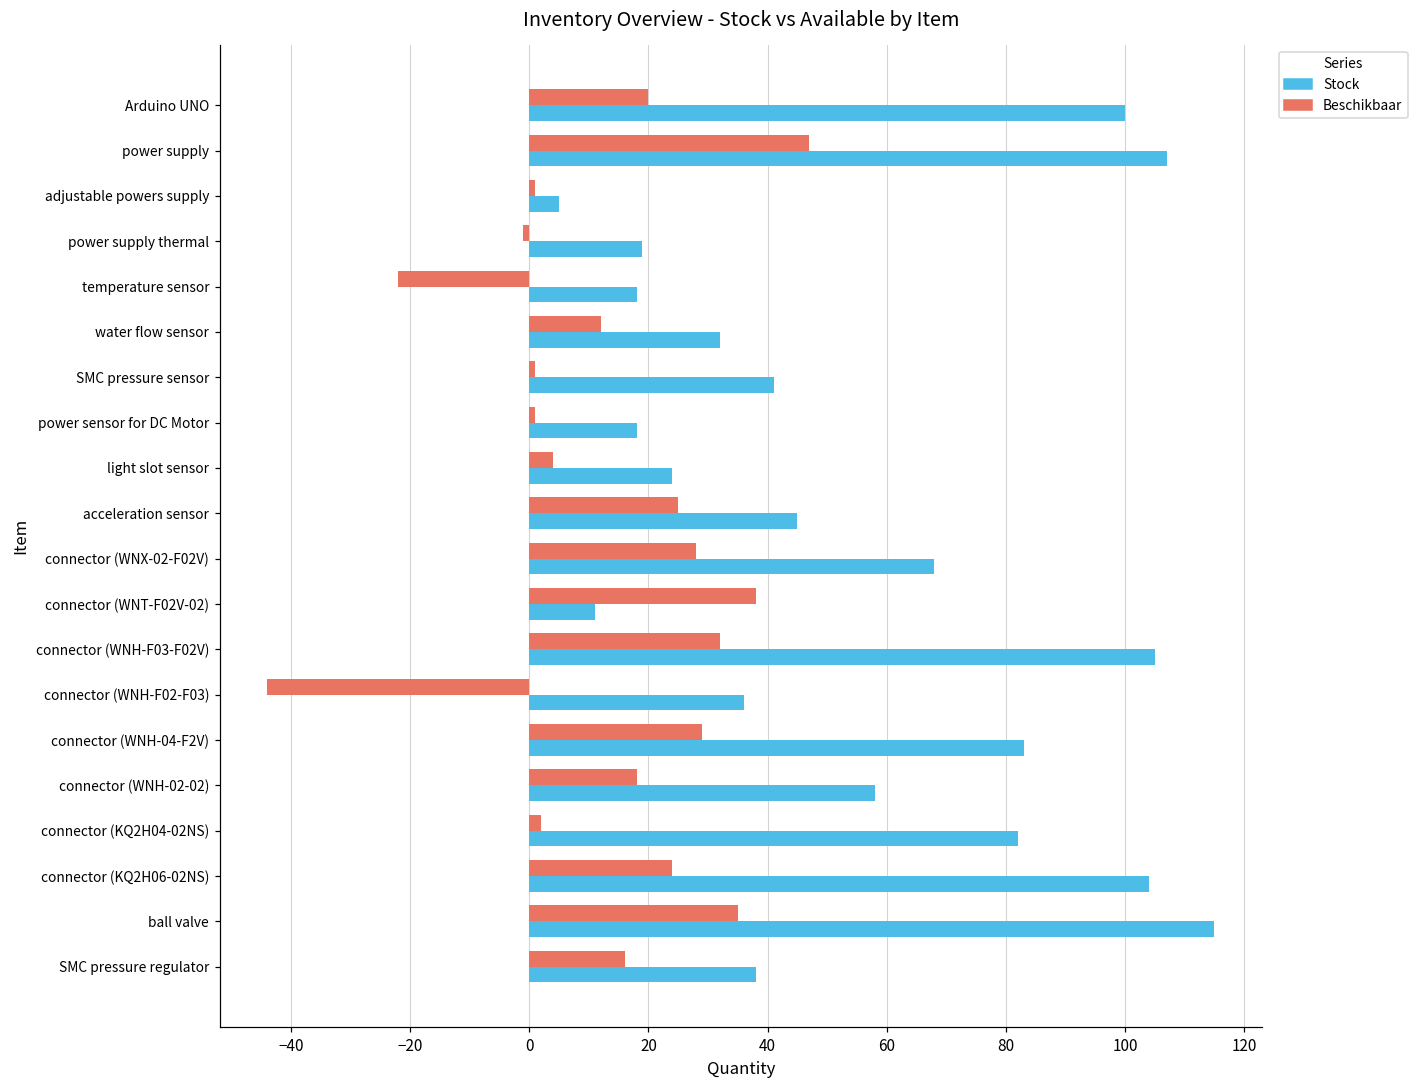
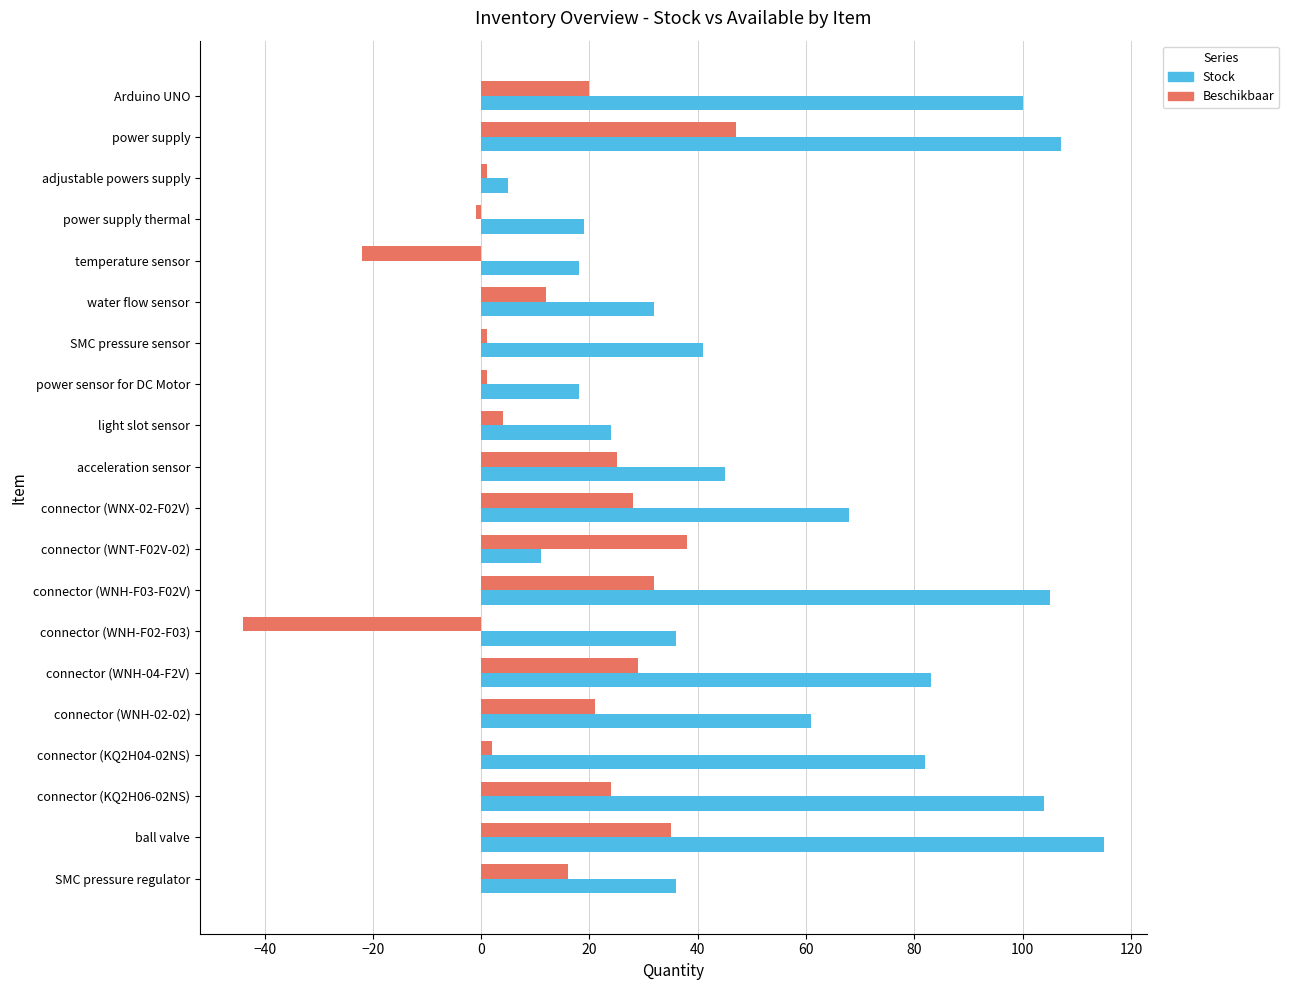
Beschikbaar, connector (WNH-02-02): 18 -> 21
Stock, connector (WNH-02-02): 58 -> 61
Stock, SMC pressure regulator: 38 -> 36
